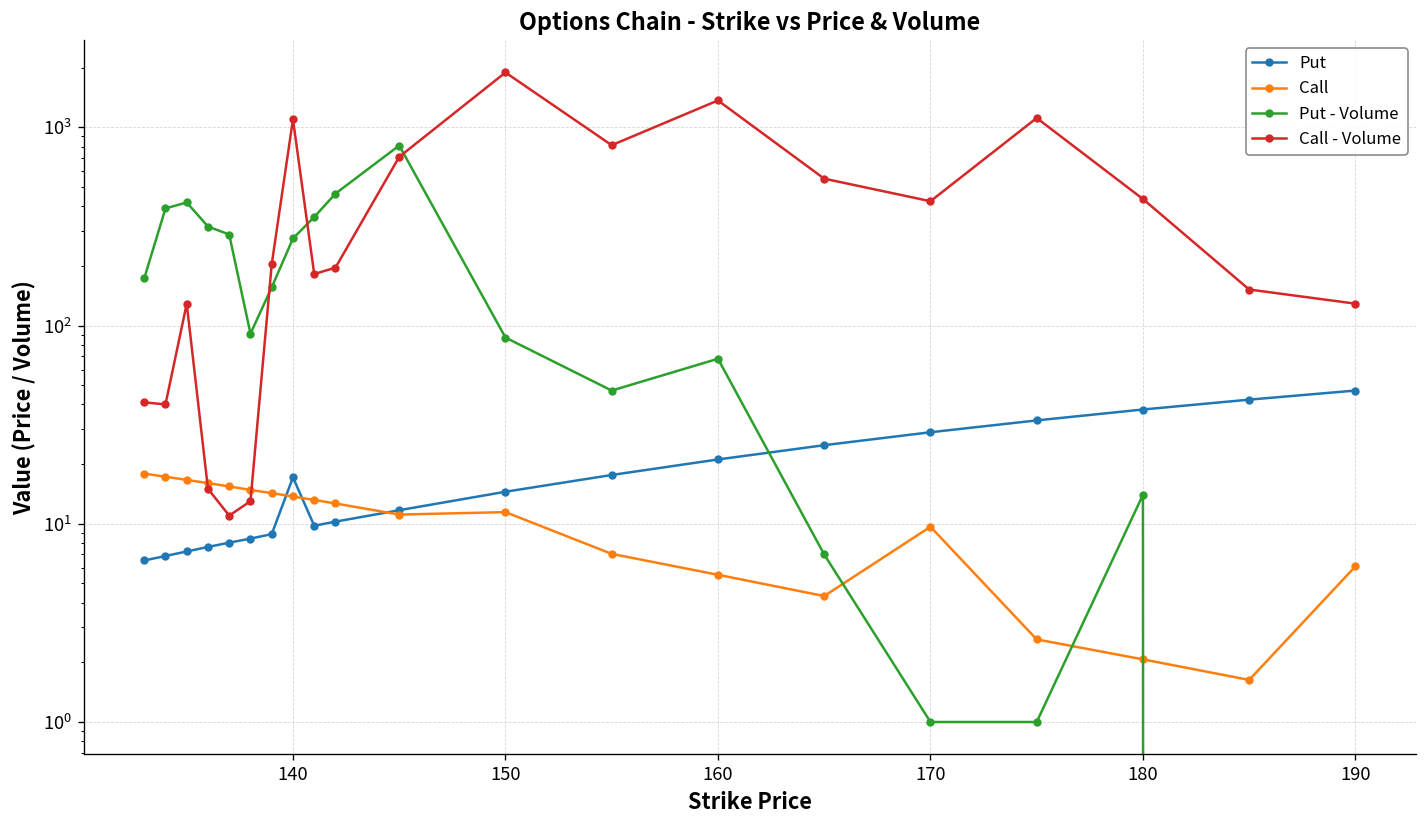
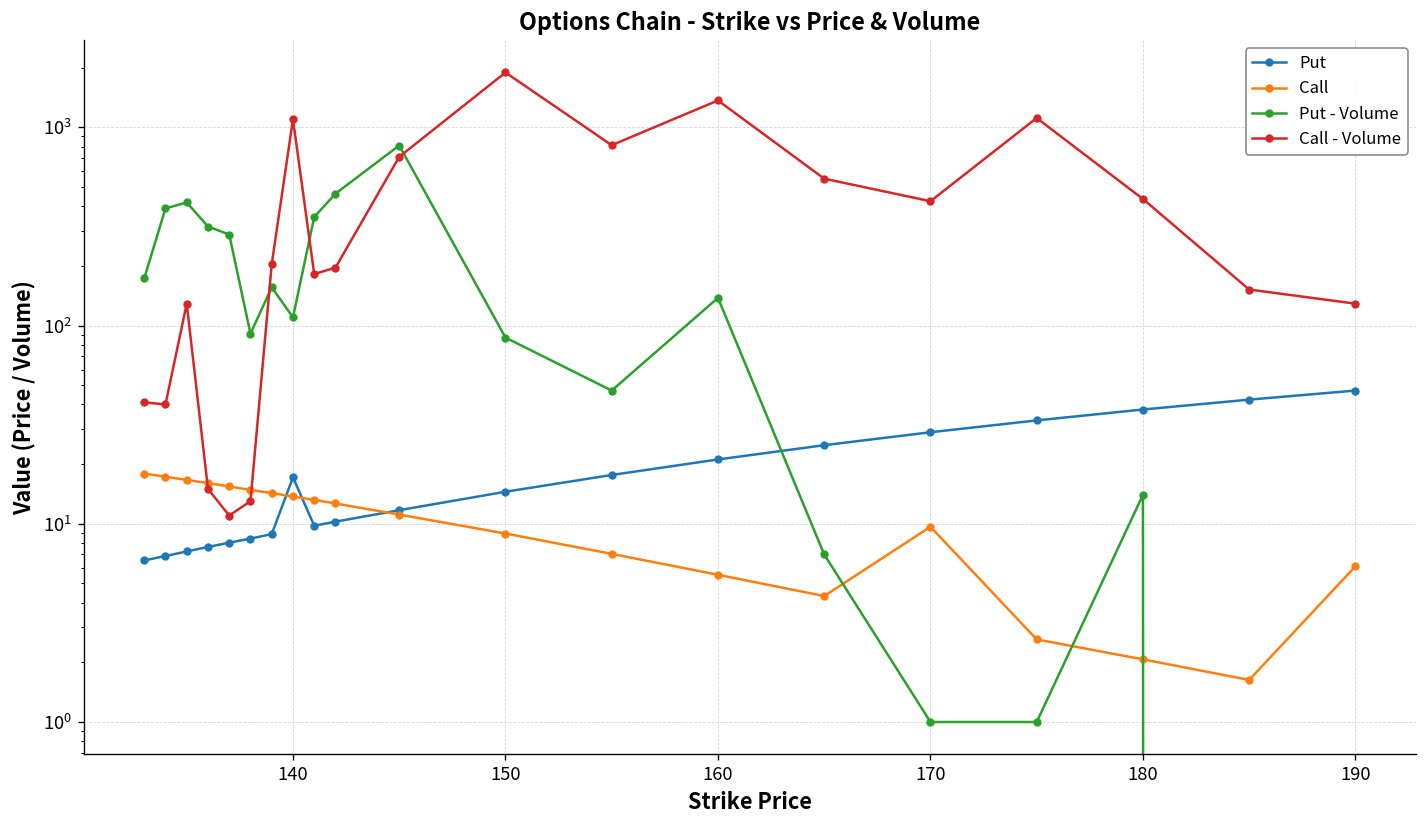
Put - Volume, 140: 280 -> 110
Call, 150: 11 -> 9
Put - Volume, 160: 68 -> 140
